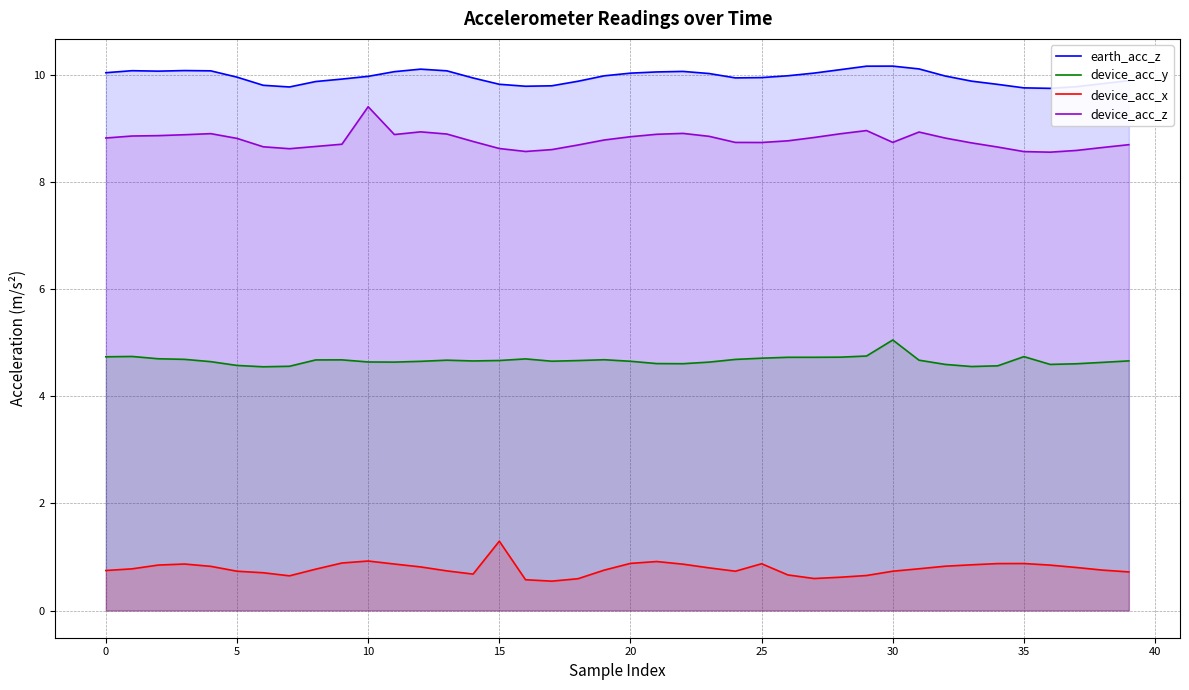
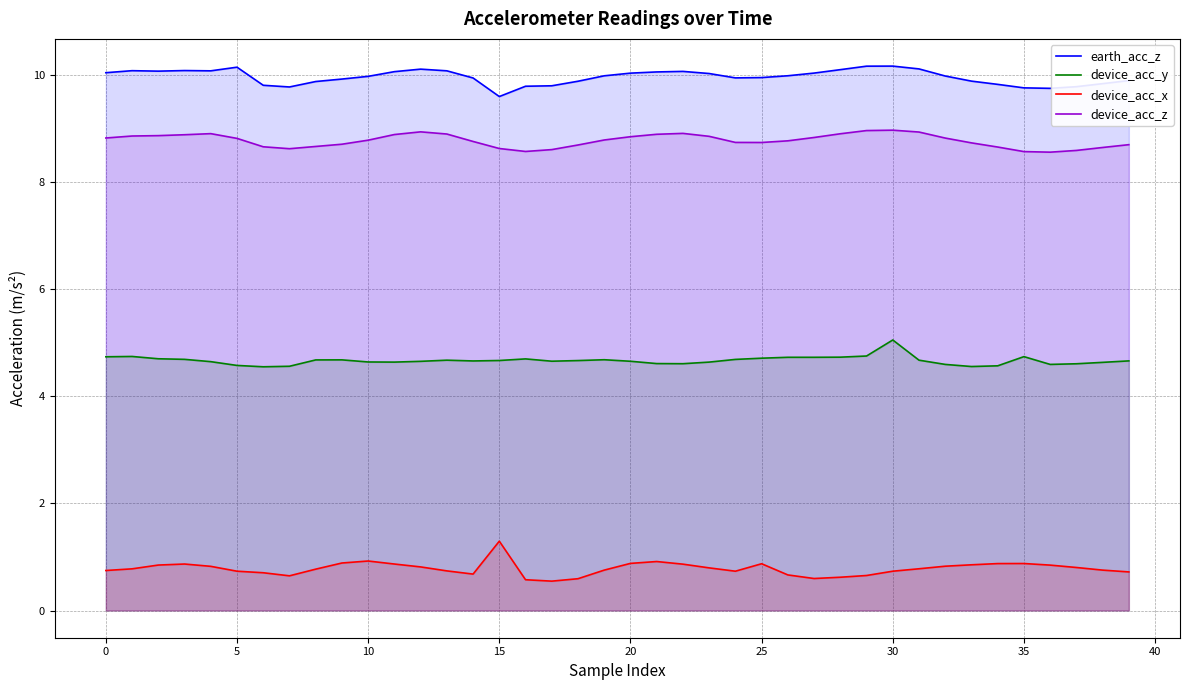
earth_acc_z, 5: 10.0 -> 10.1
device_acc_z, 10: 9.4 -> 8.8
earth_acc_z, 15: 9.8 -> 9.6
device_acc_z, 30: 8.7 -> 9.0
